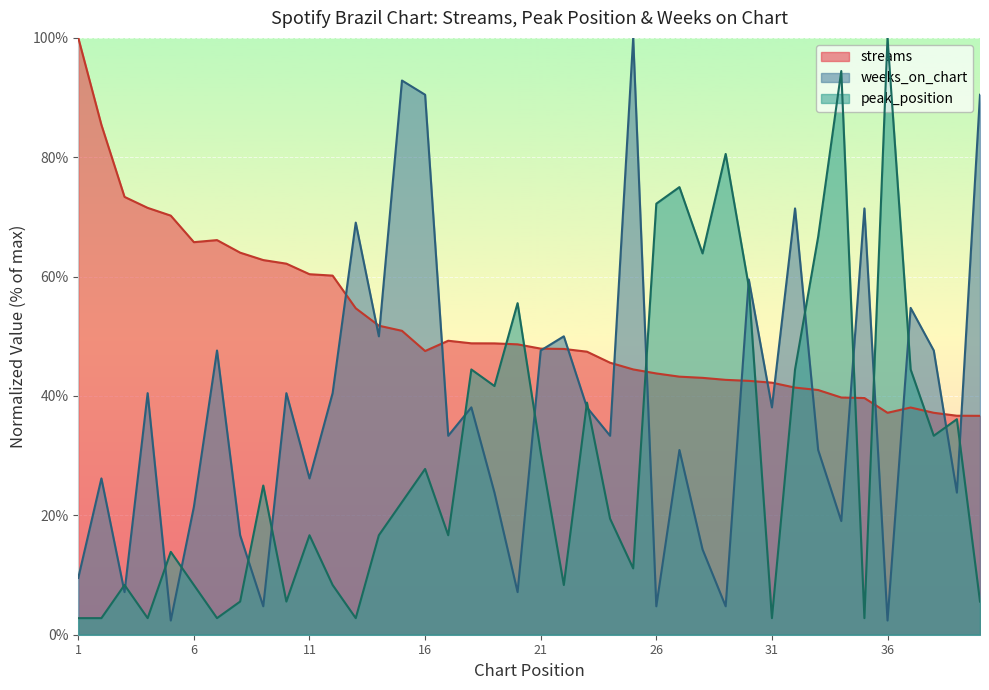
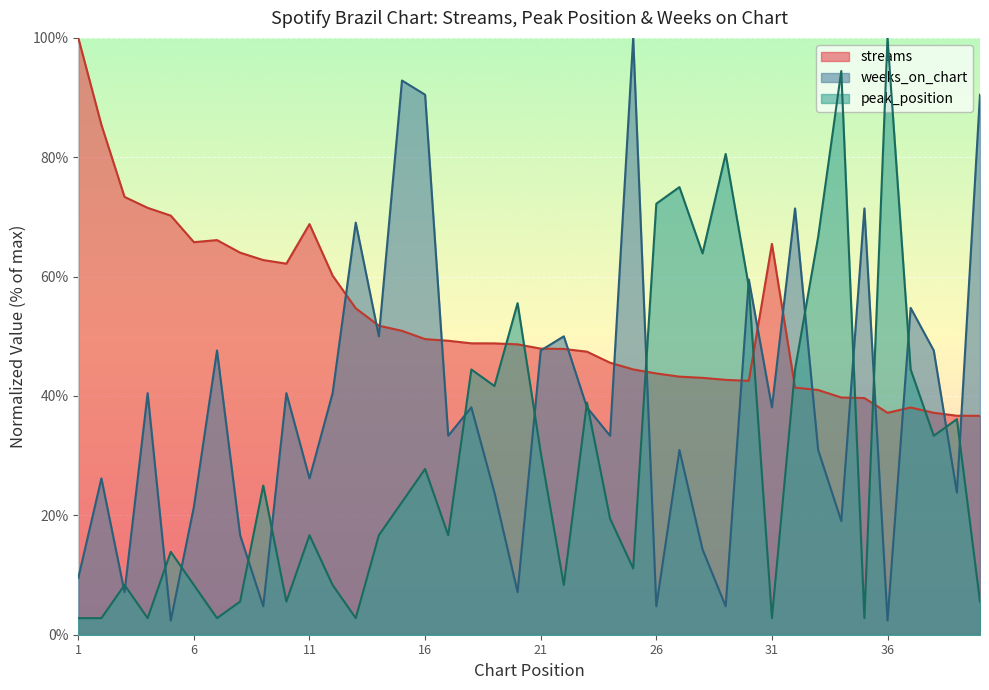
streams, 11: 60% -> 69%
streams, 16: 48% -> 50%
streams, 31: 42% -> 65%
